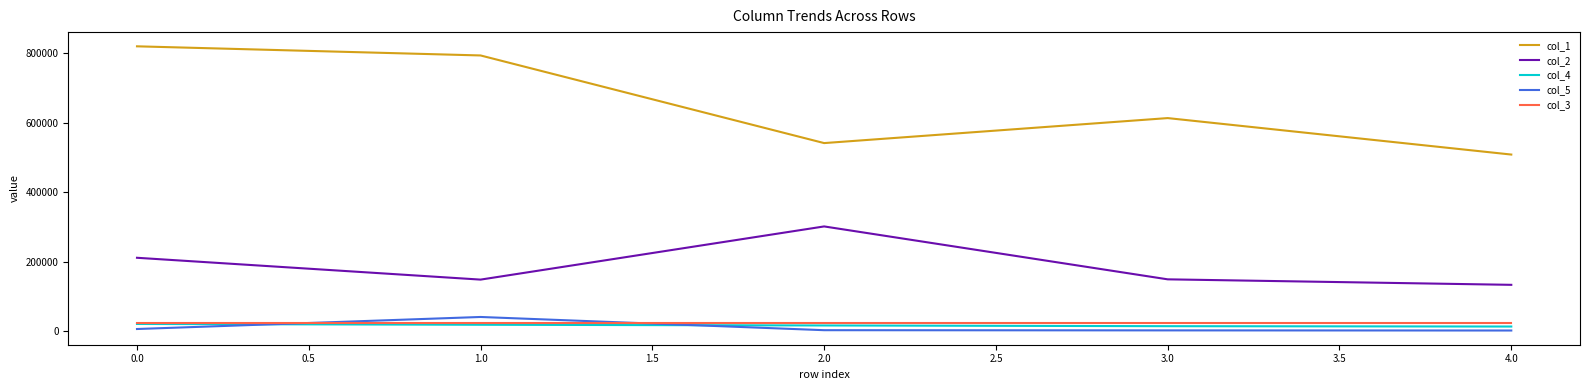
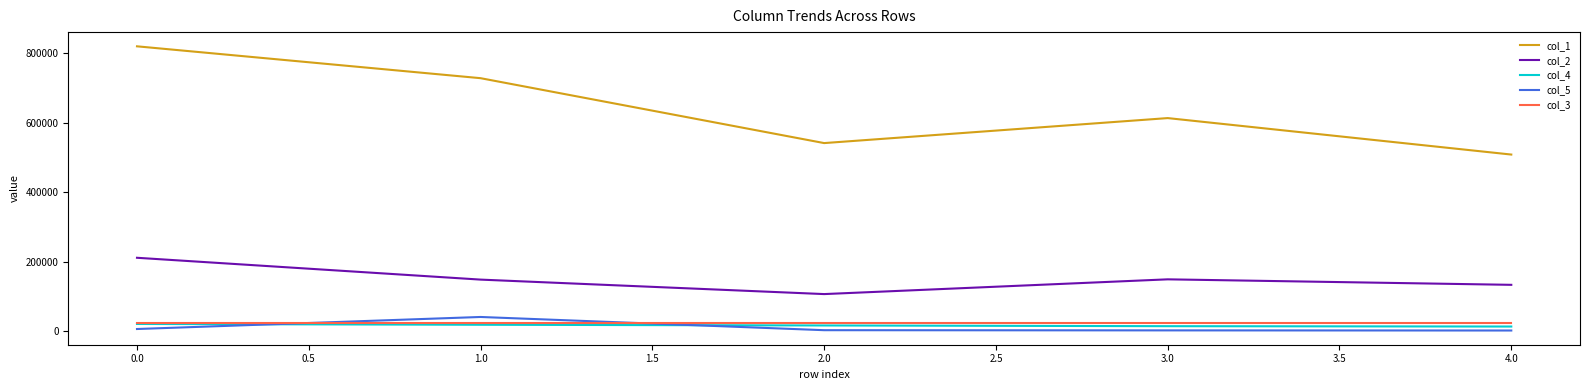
col_1, 1.0: 790000 -> 730000
col_2, 2.0: 300000 -> 110000
